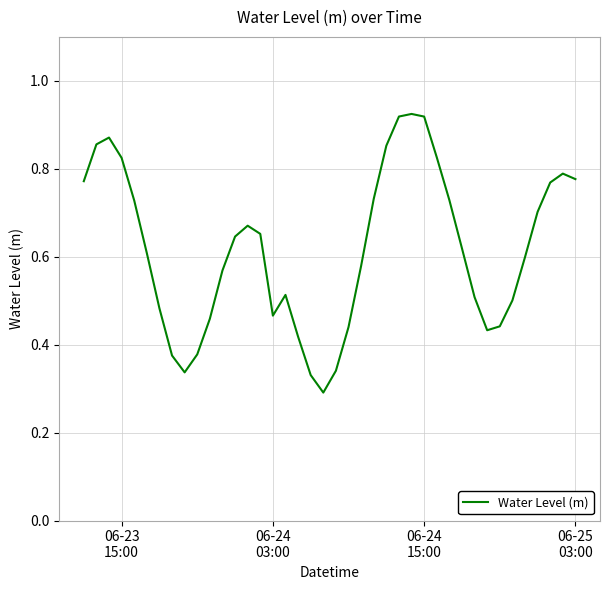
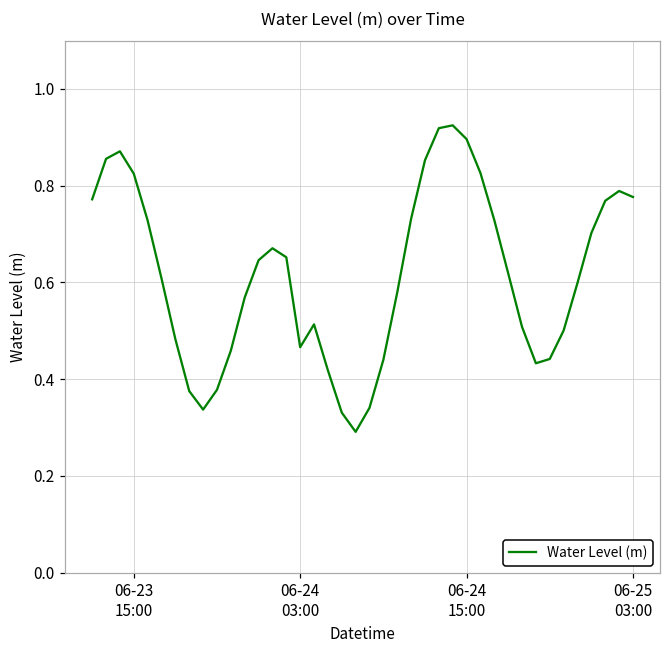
06-24 15:00: 0.92 -> 0.90
